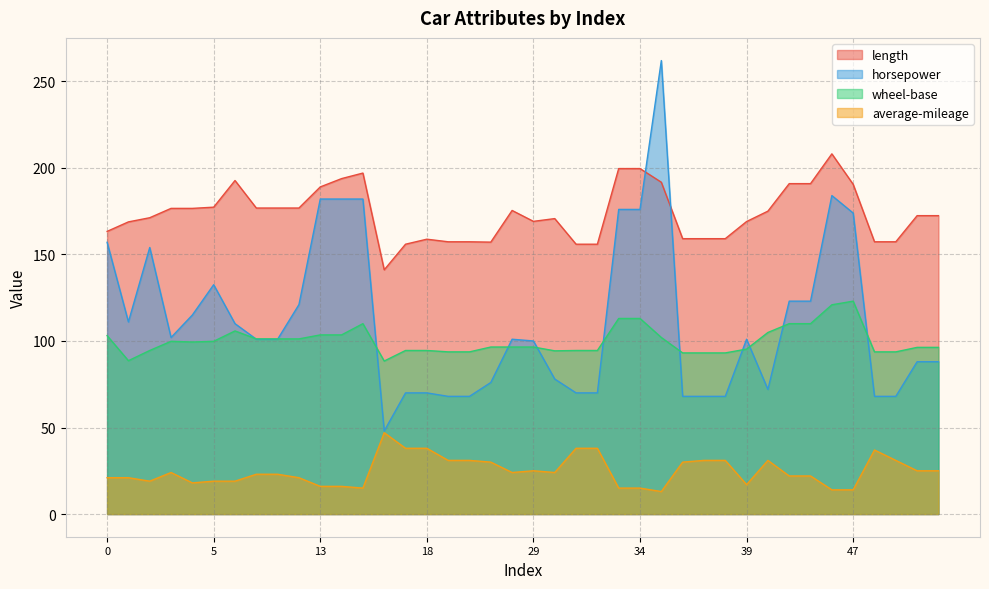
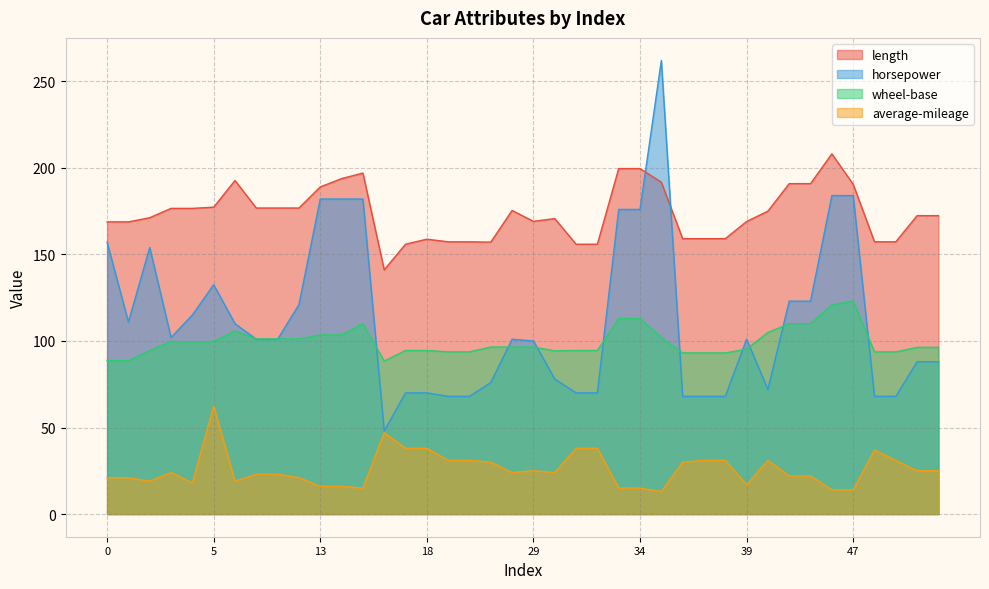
length, 0: 163 -> 169
wheel-base, 0: 103 -> 89
average-mileage, 5: 19 -> 62
horsepower, 47: 174 -> 184
